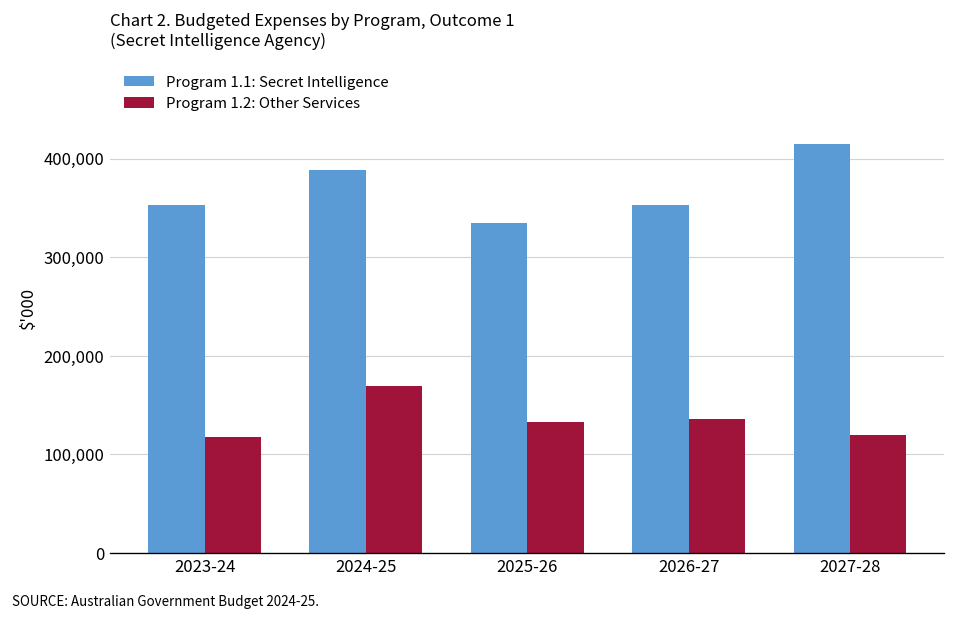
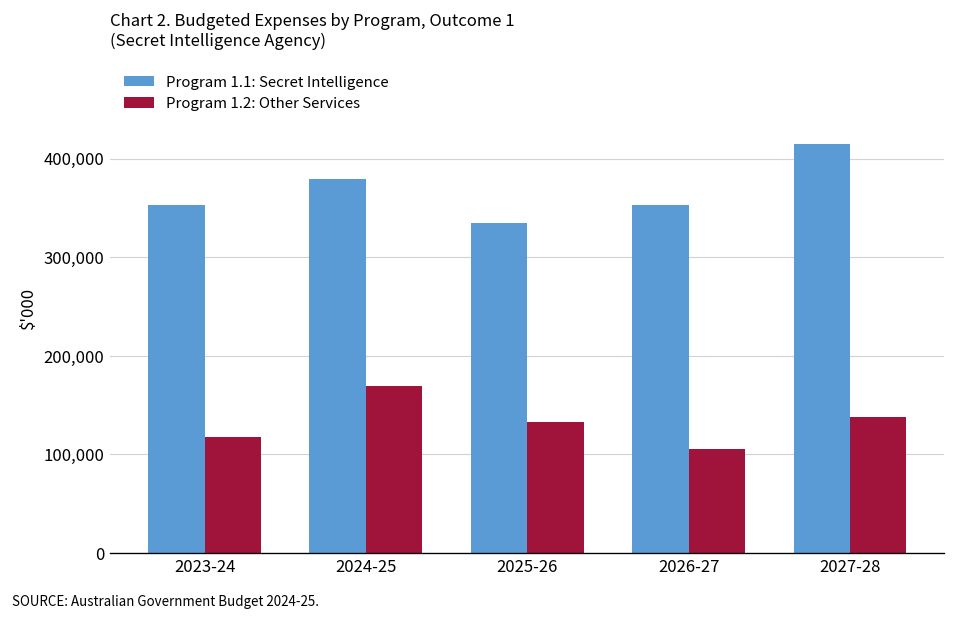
Program 1.1: Secret Intelligence, 2024-25: 390,000 -> 380,000
Program 1.2: Other Services, 2026-27: 140,000 -> 110,000
Program 1.2: Other Services, 2027-28: 120,000 -> 140,000
